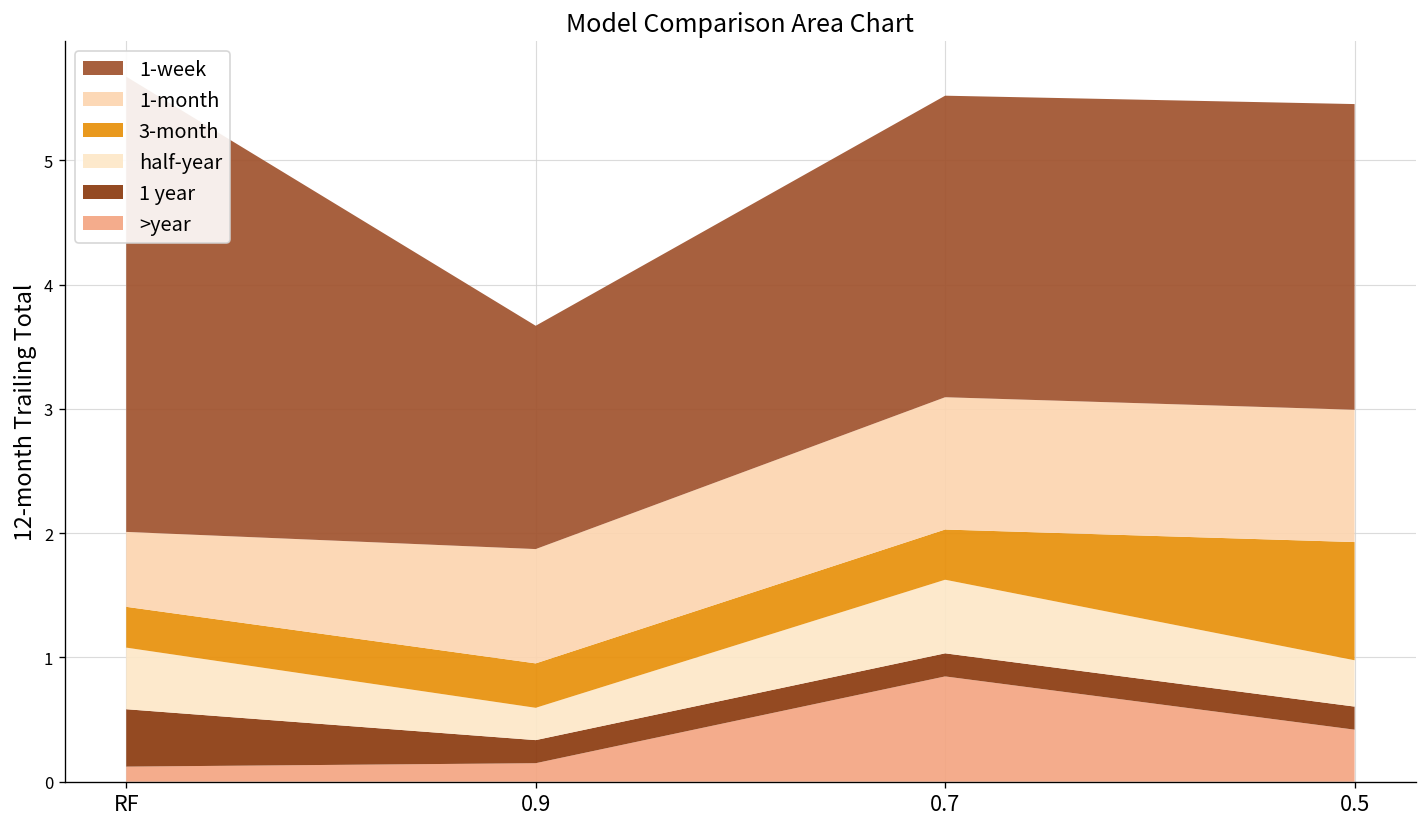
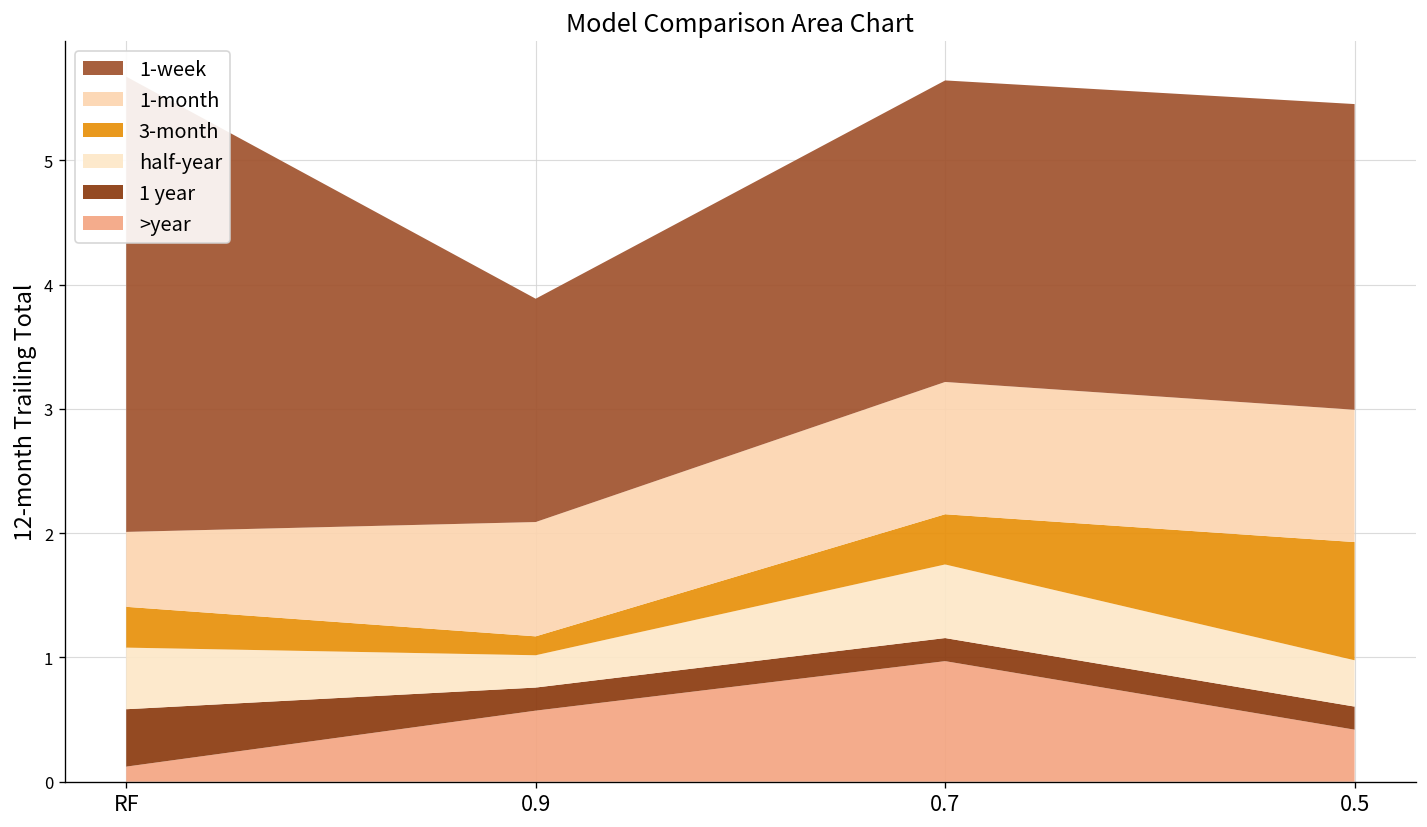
>year, 0.9: 0.15 -> 0.57
3-month, 0.9: 0.36 -> 0.15
>year, 0.7: 0.85 -> 0.97
